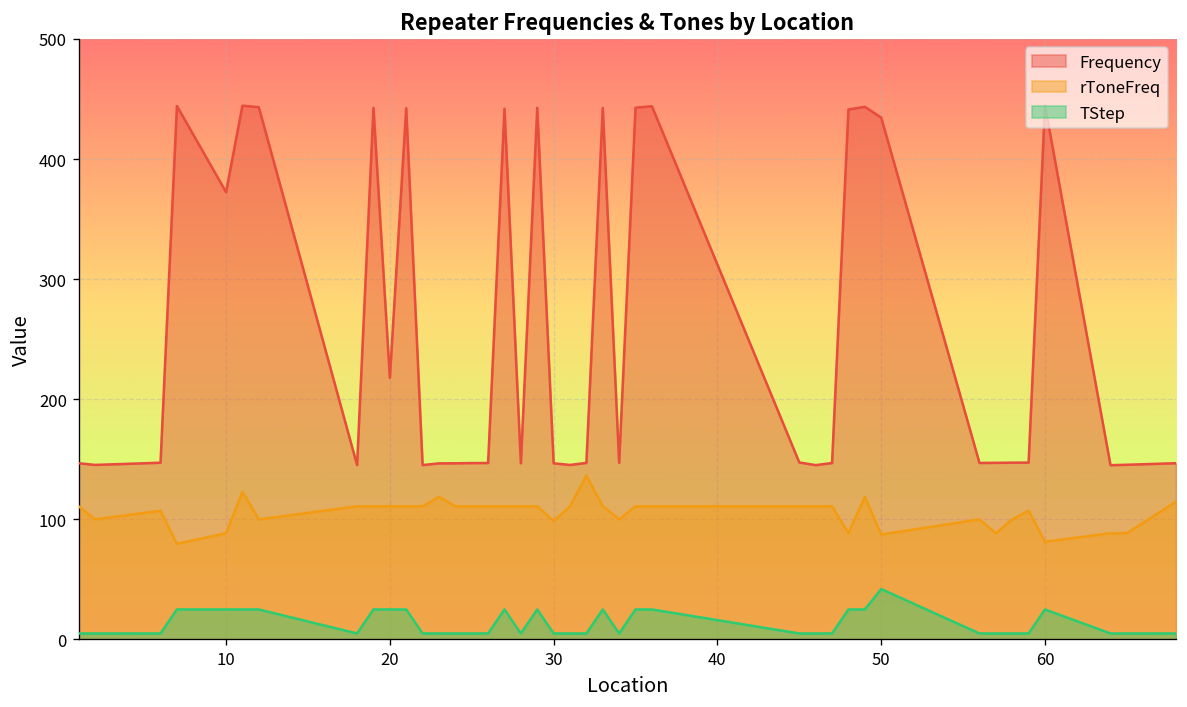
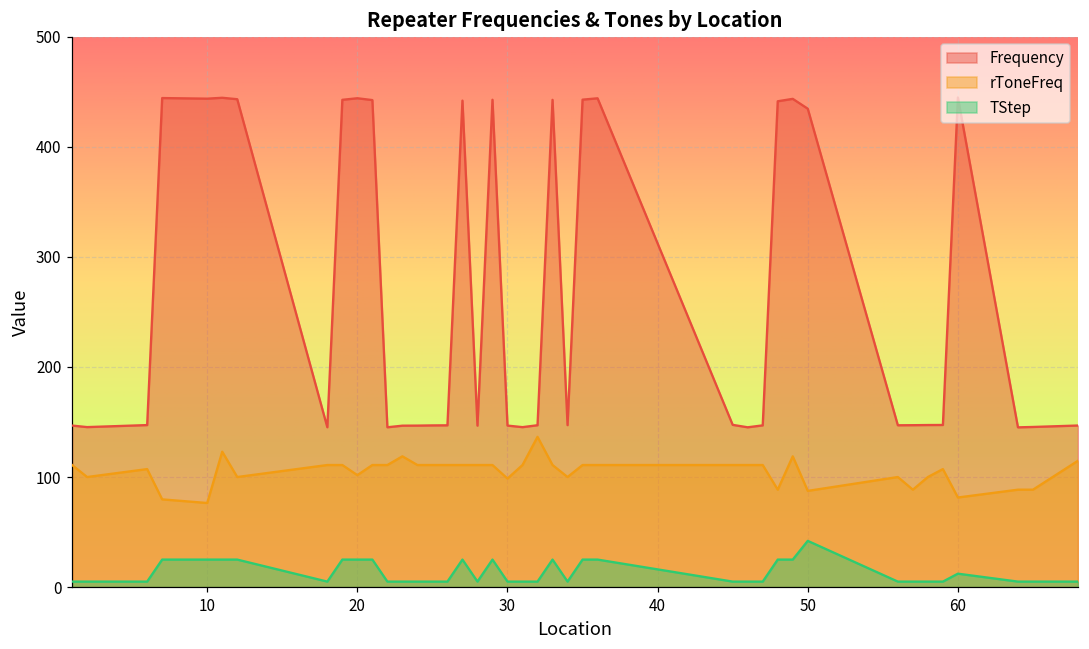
Frequency, 10: 373 -> 444
rToneFreq, 10: 89 -> 76
Frequency, 20: 218 -> 444
rToneFreq, 20: 111 -> 102
TStep, 60: 25 -> 12
